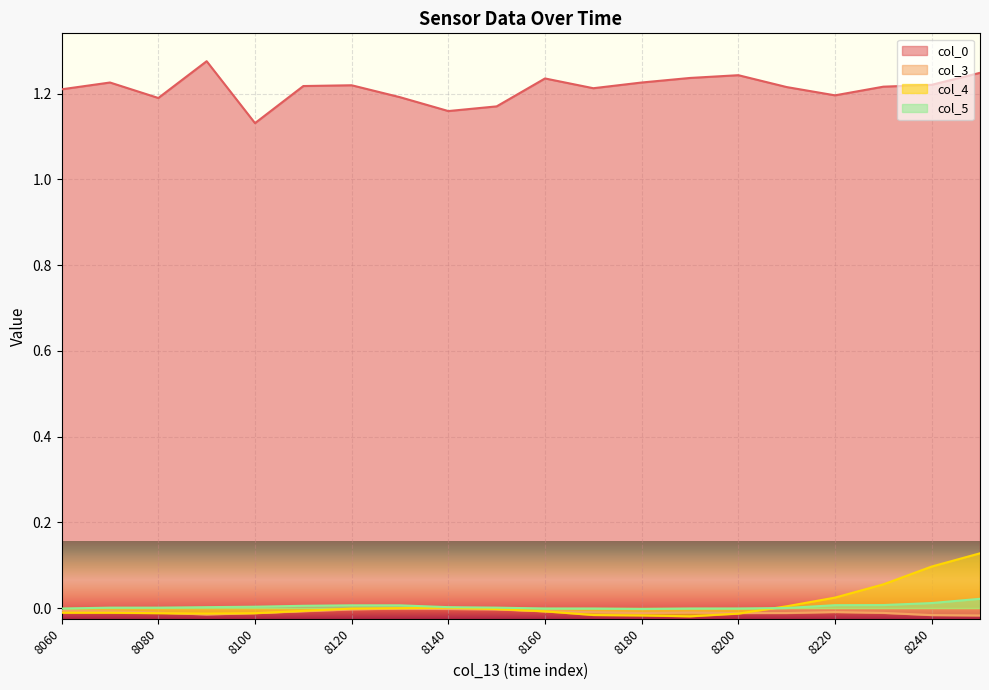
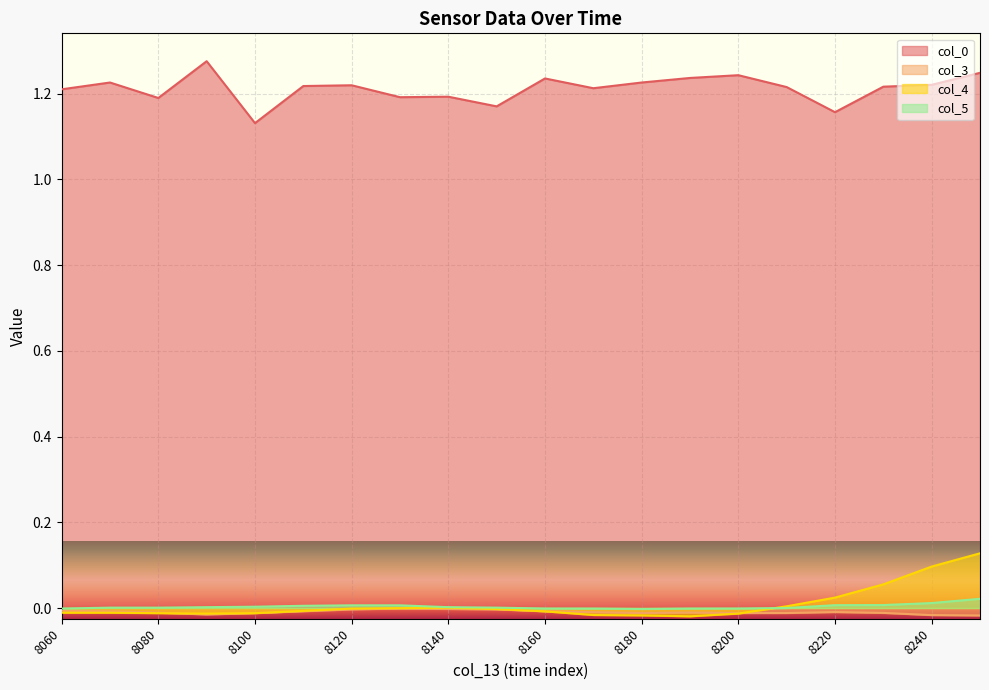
col_0, 8140: 1.16 -> 1.19
col_0, 8220: 1.20 -> 1.16
